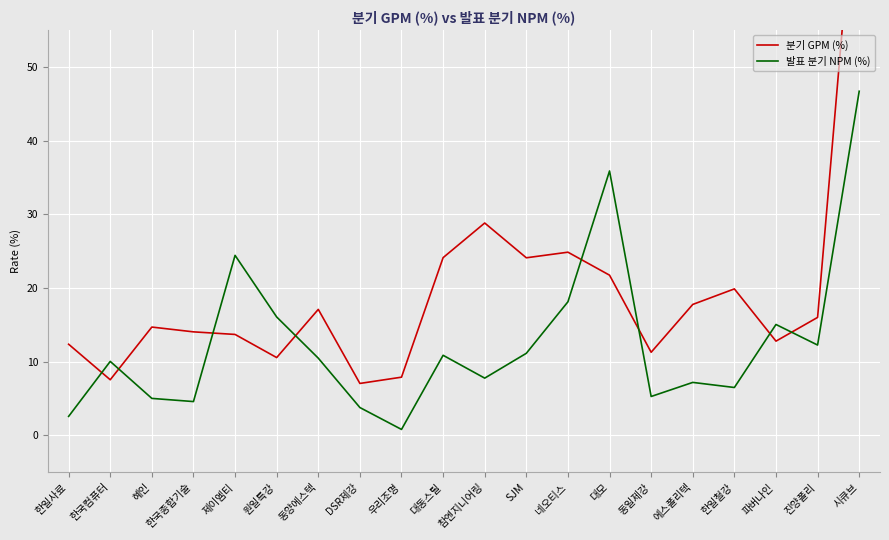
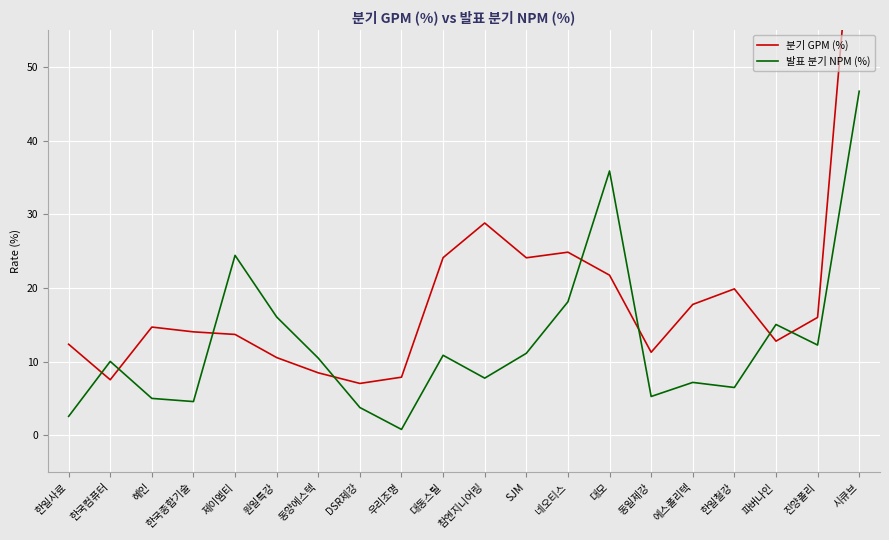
분기 GPM (%), 동양에스텍: 17 -> 9
